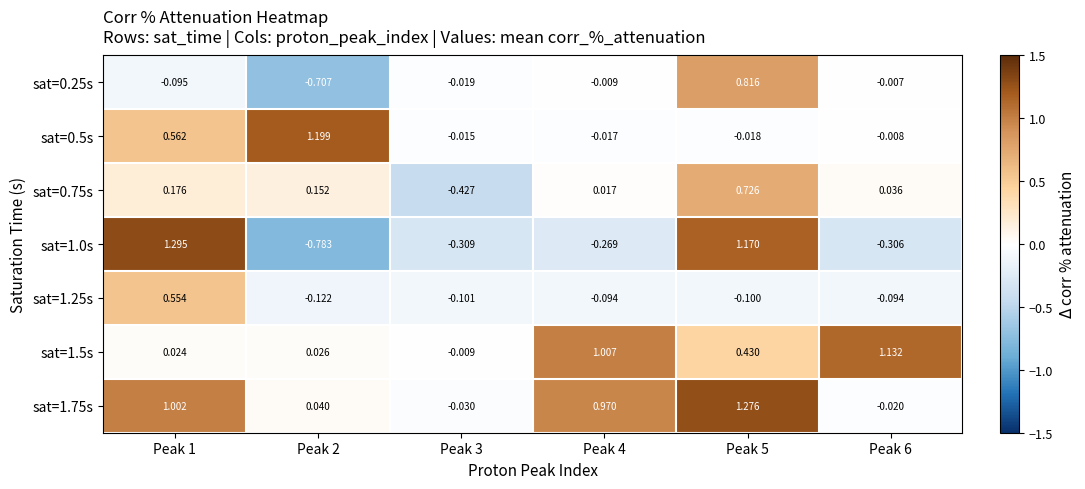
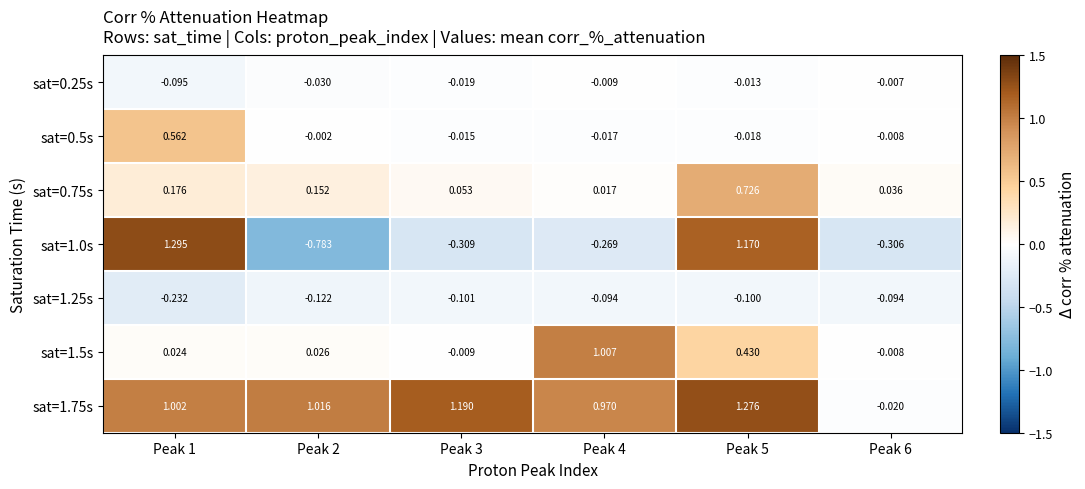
sat=0.25s, Peak 2: -0.707 -> -0.030
sat=0.25s, Peak 5: 0.816 -> -0.013
sat=0.5s, Peak 2: 1.199 -> -0.002
sat=0.75s, Peak 3: -0.427 -> 0.053
sat=1.25s, Peak 1: 0.554 -> -0.232
sat=1.5s, Peak 6: 1.132 -> -0.008
sat=1.75s, Peak 2: 0.040 -> 1.016
sat=1.75s, Peak 3: -0.030 -> 1.190
